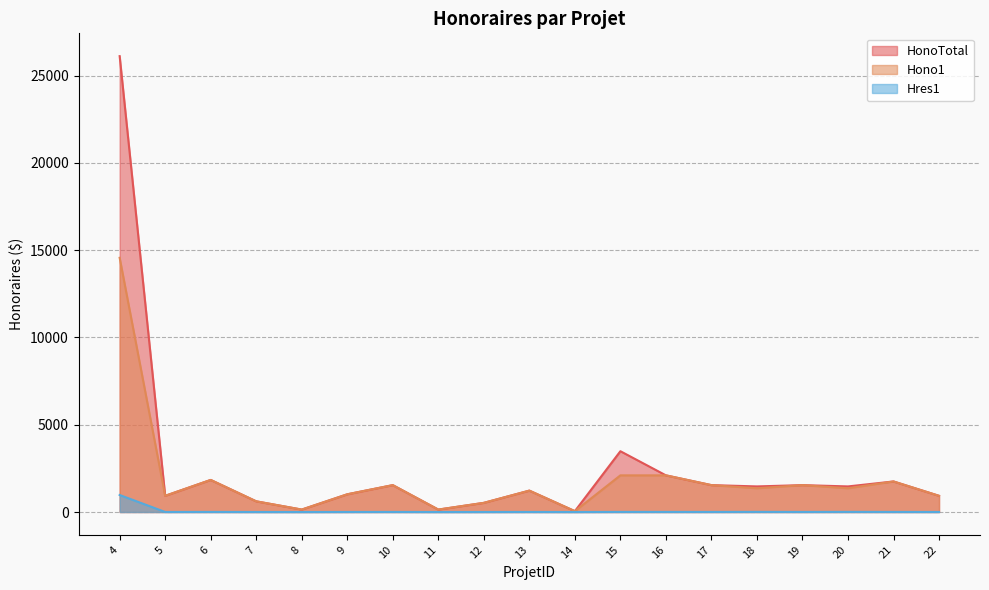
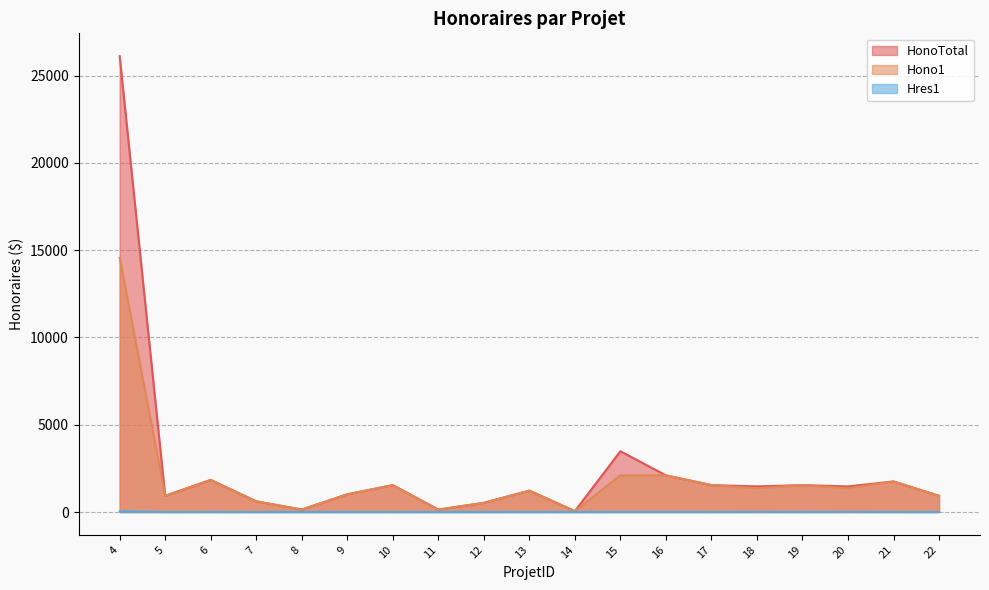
Hres1, 4: 1000 -> 0
